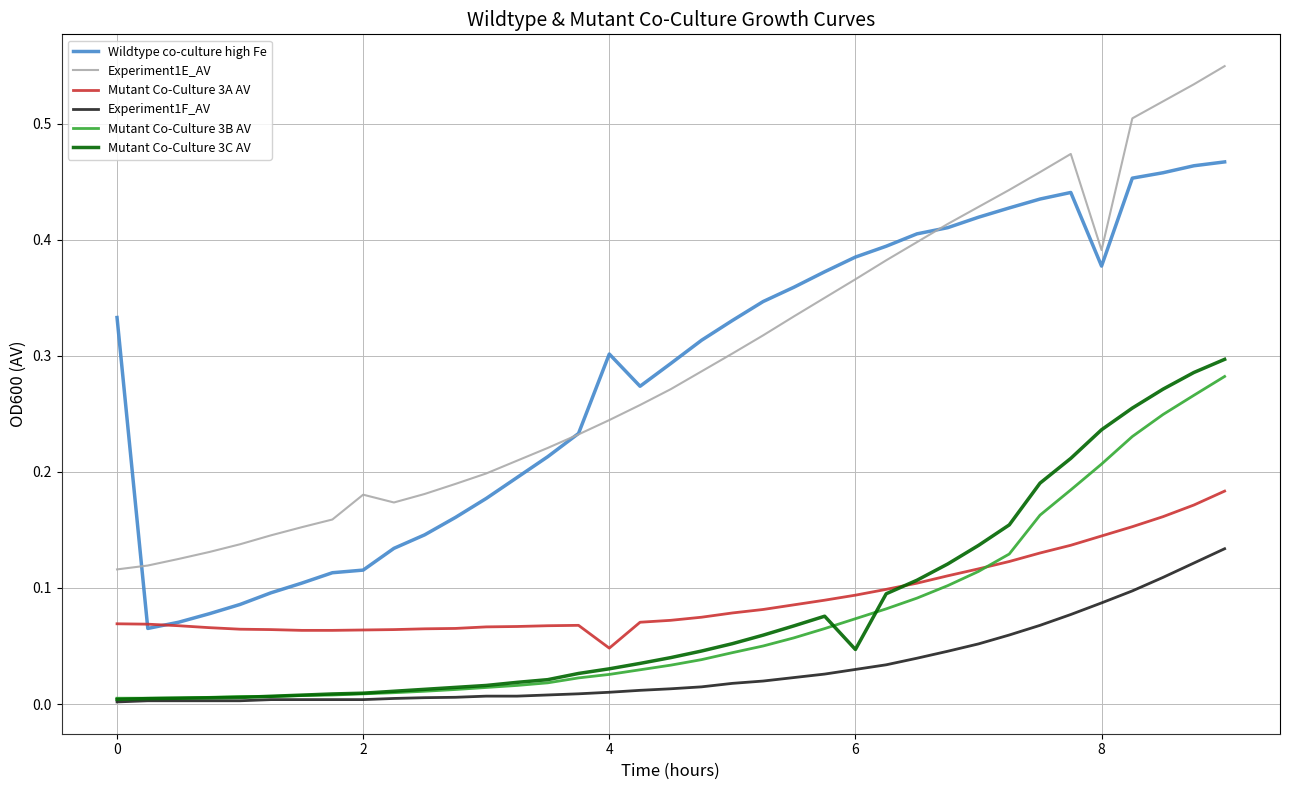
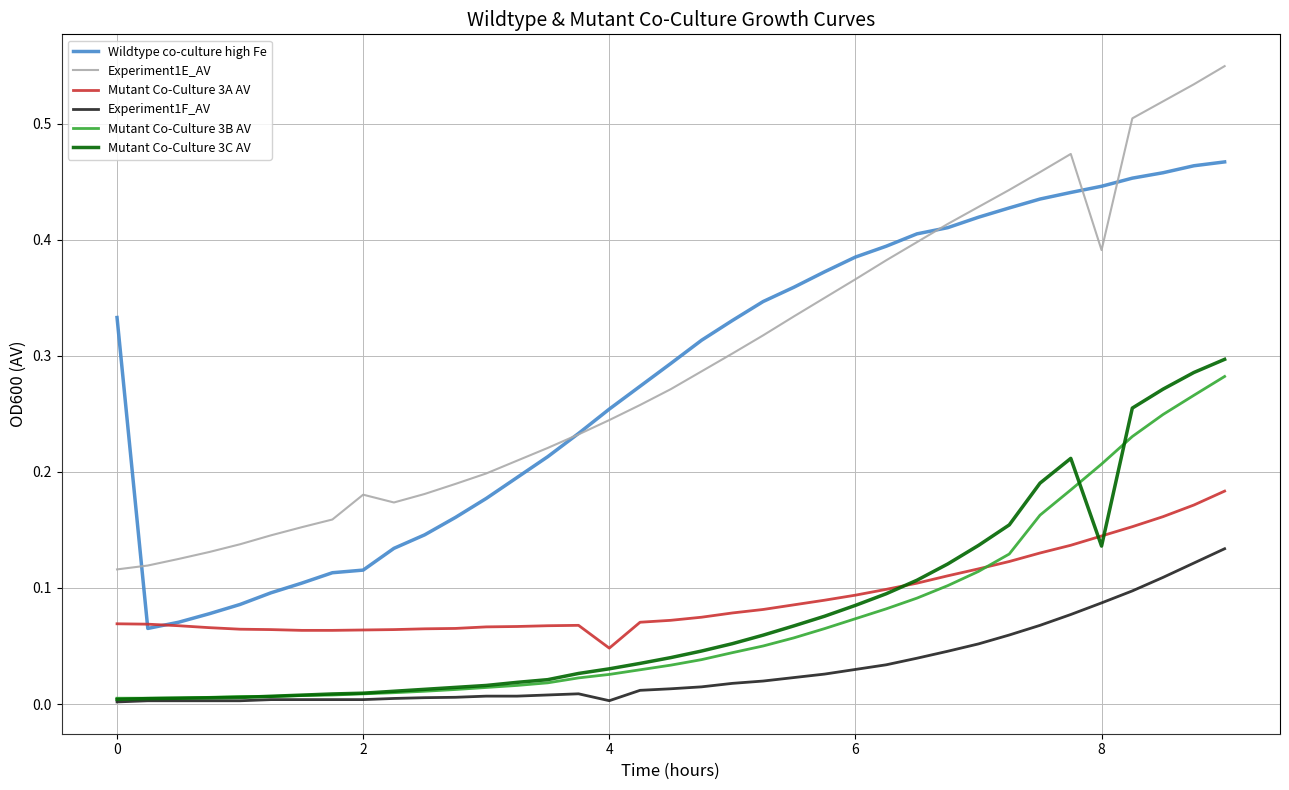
Wildtype co-culture high Fe, 4: 0.302 -> 0.254
Experiment1F_AV, 4: 0.010 -> 0.003
Mutant Co-Culture 3C AV, 6: 0.047 -> 0.085
Wildtype co-culture high Fe, 8: 0.377 -> 0.446
Mutant Co-Culture 3C AV, 8: 0.236 -> 0.136
